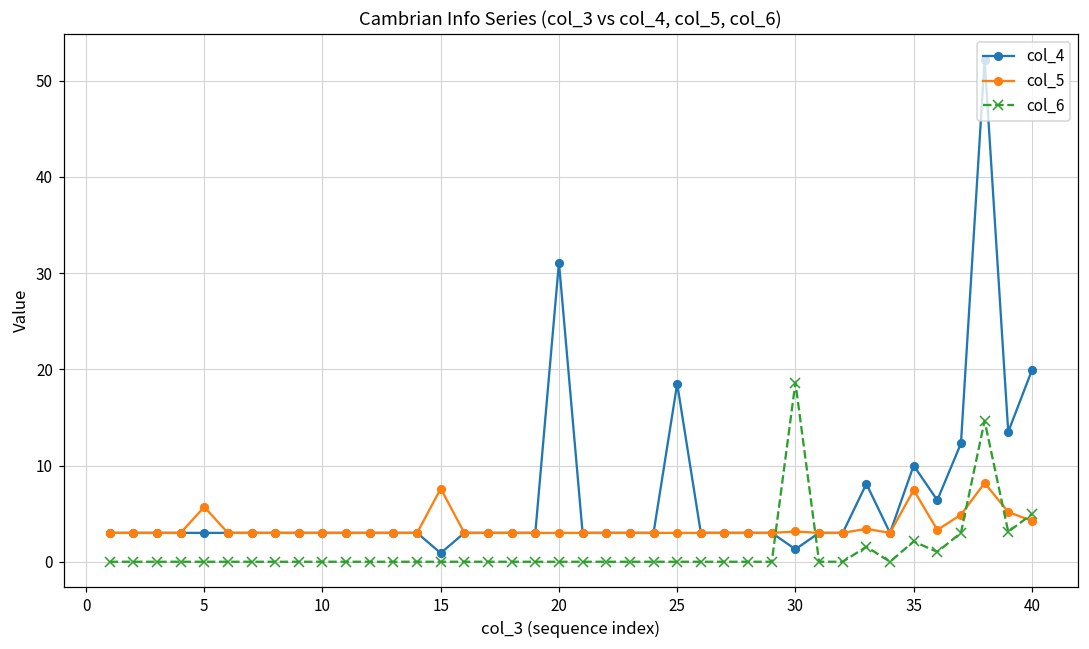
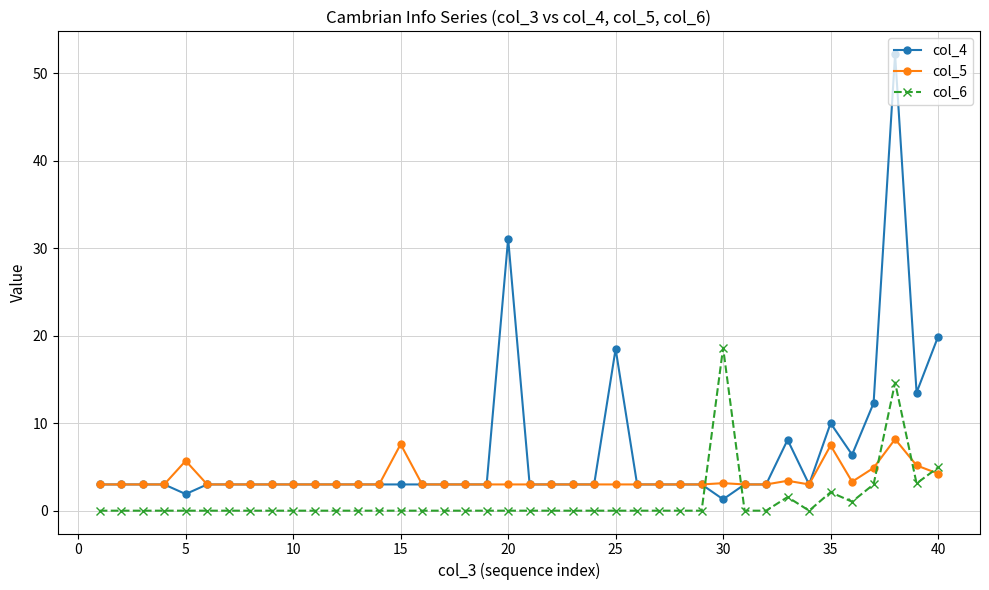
col_4, 5: 3 -> 2
col_4, 15: 1 -> 3
